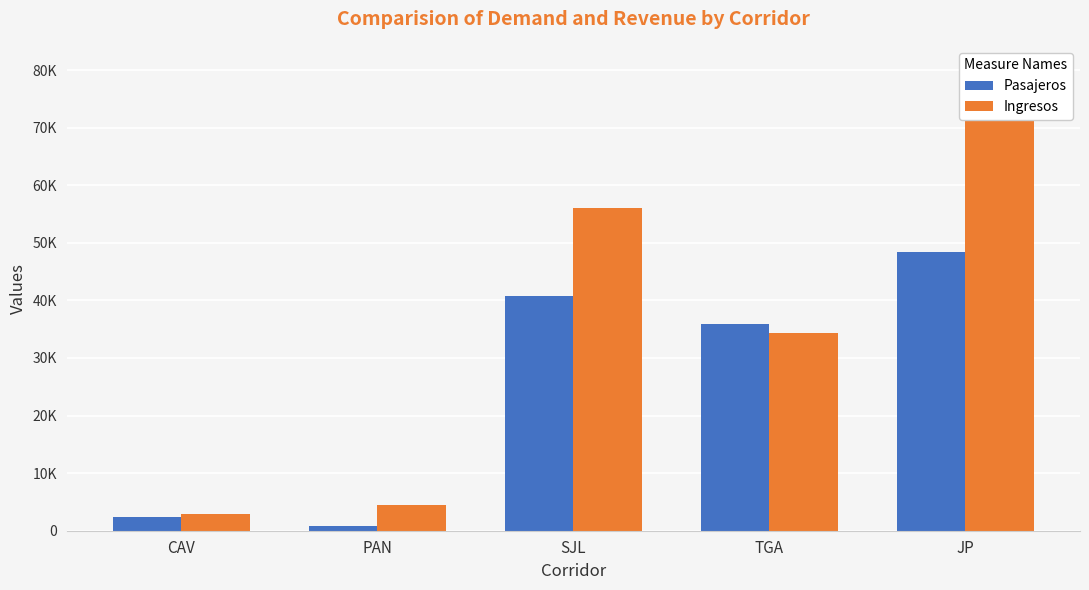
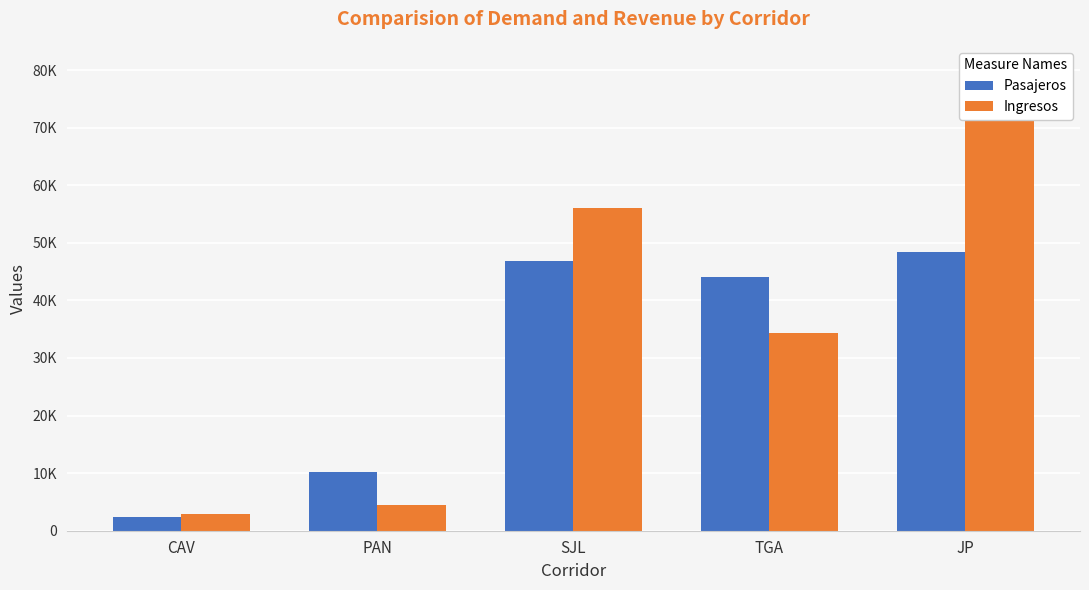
Pasajeros, PAN: 1000 -> 10000
Pasajeros, SJL: 41000 -> 47000
Pasajeros, TGA: 36000 -> 44000
